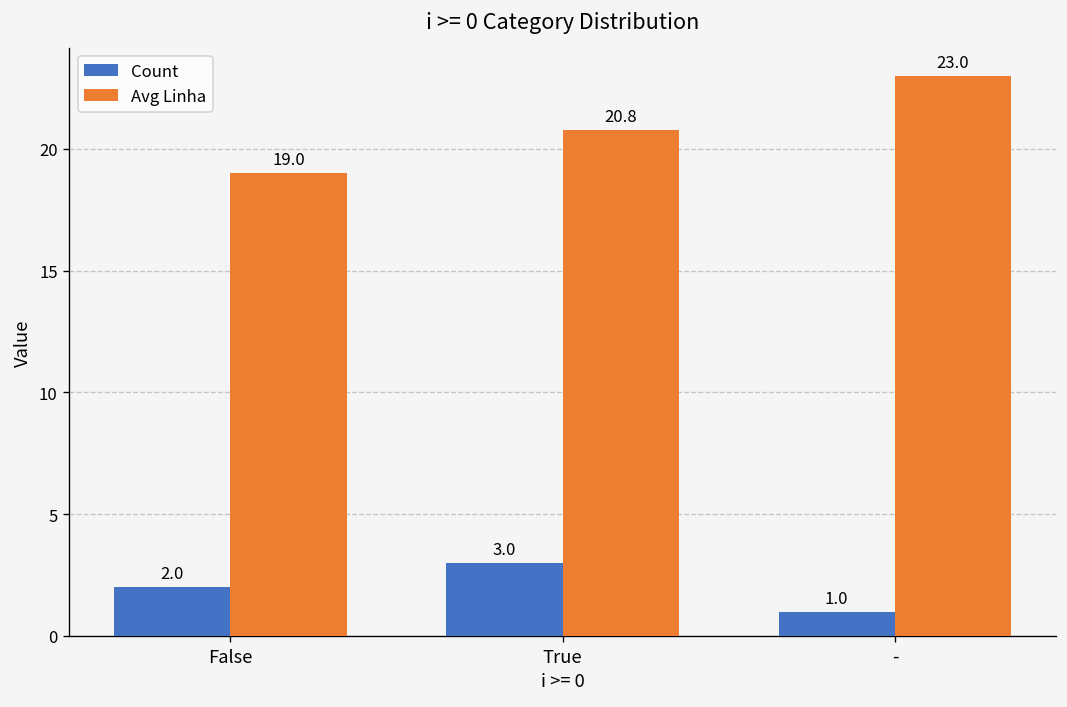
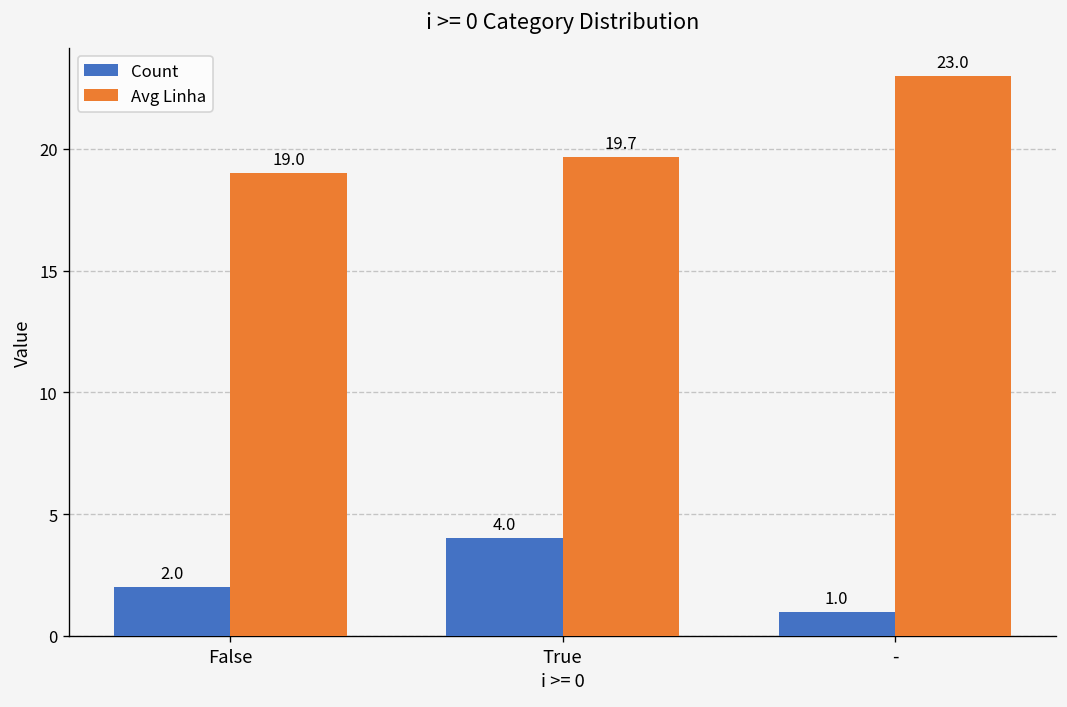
Count, True: 3.0 -> 4.0
Avg Linha, True: 20.8 -> 19.7
